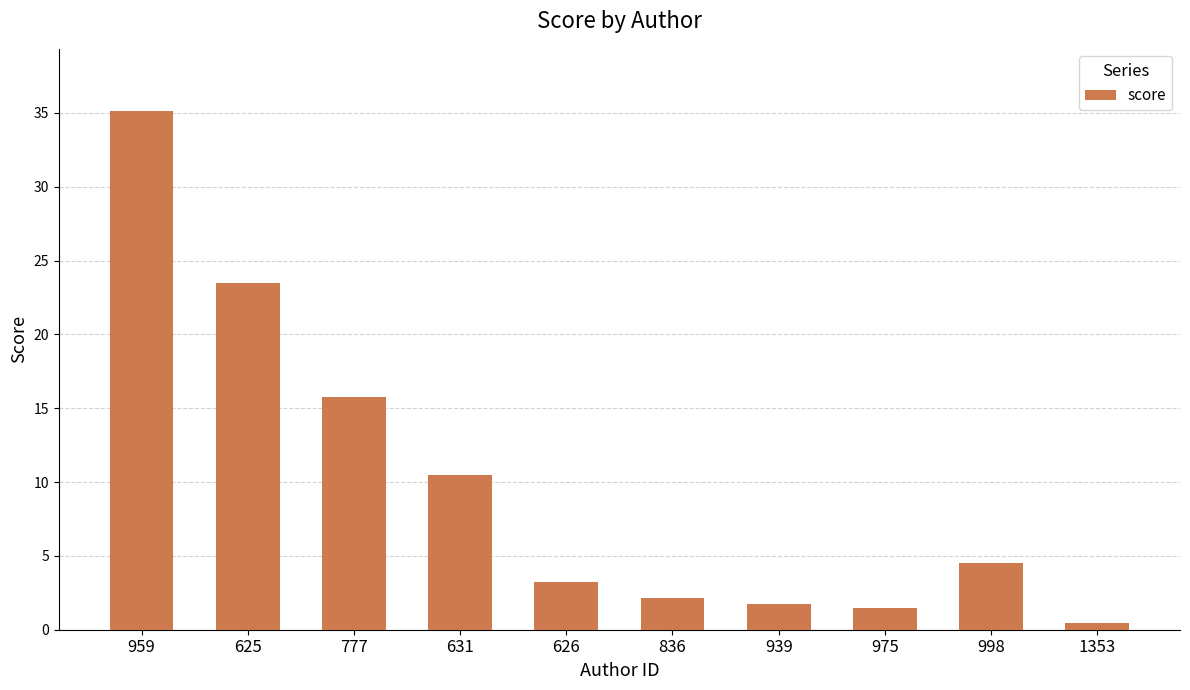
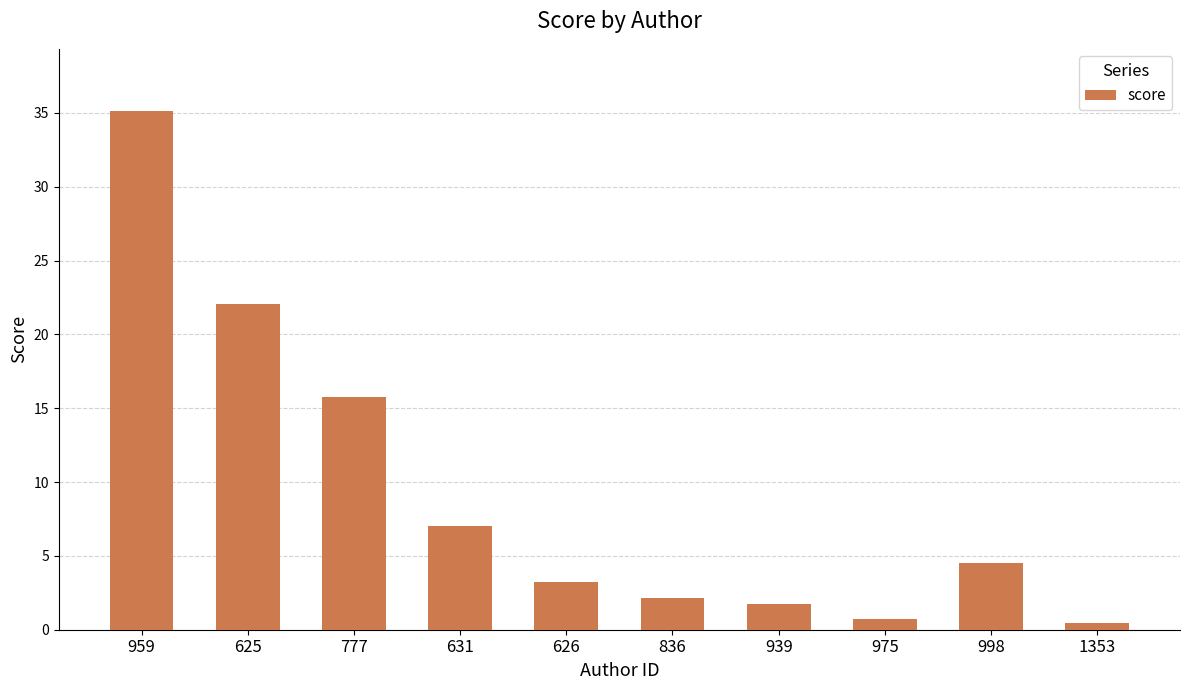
625: 23.5 -> 22.1
631: 10.5 -> 7.0
975: 1.5 -> 0.7
